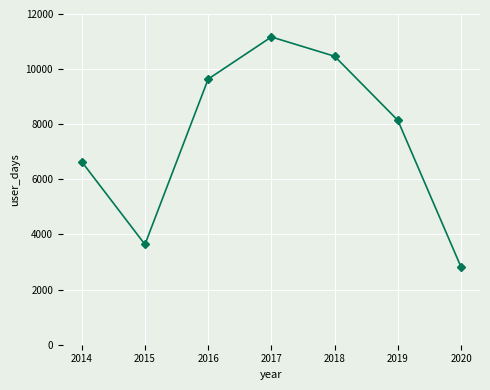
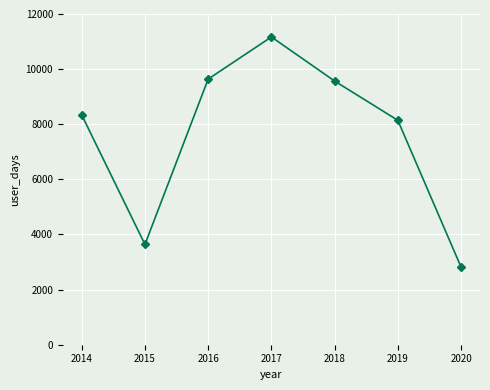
2014: 6600 -> 8300
2018: 10500 -> 9600
